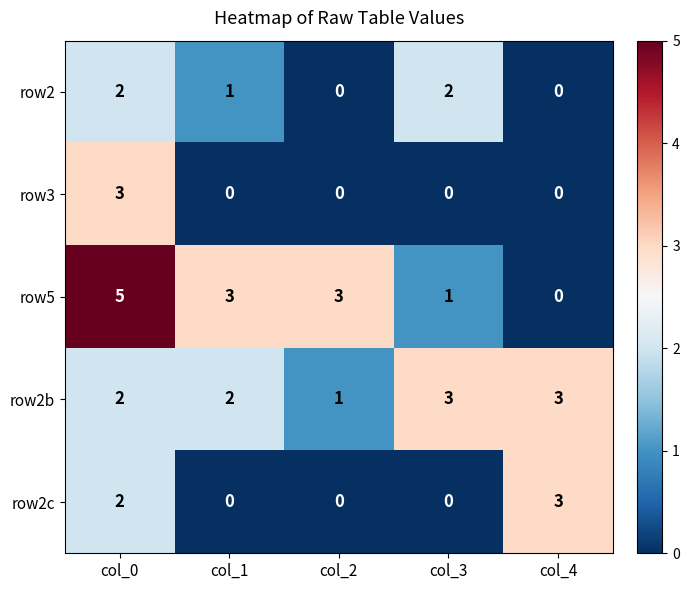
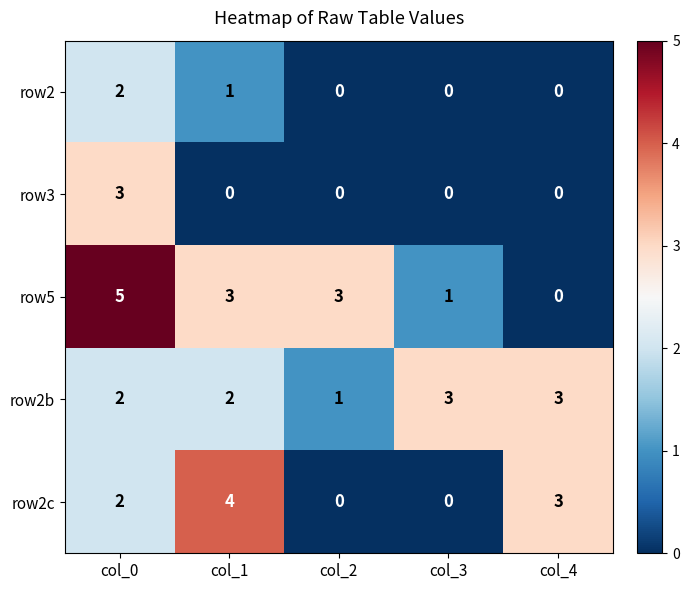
row2, col_3: 2 -> 0
row2c, col_1: 0 -> 4
